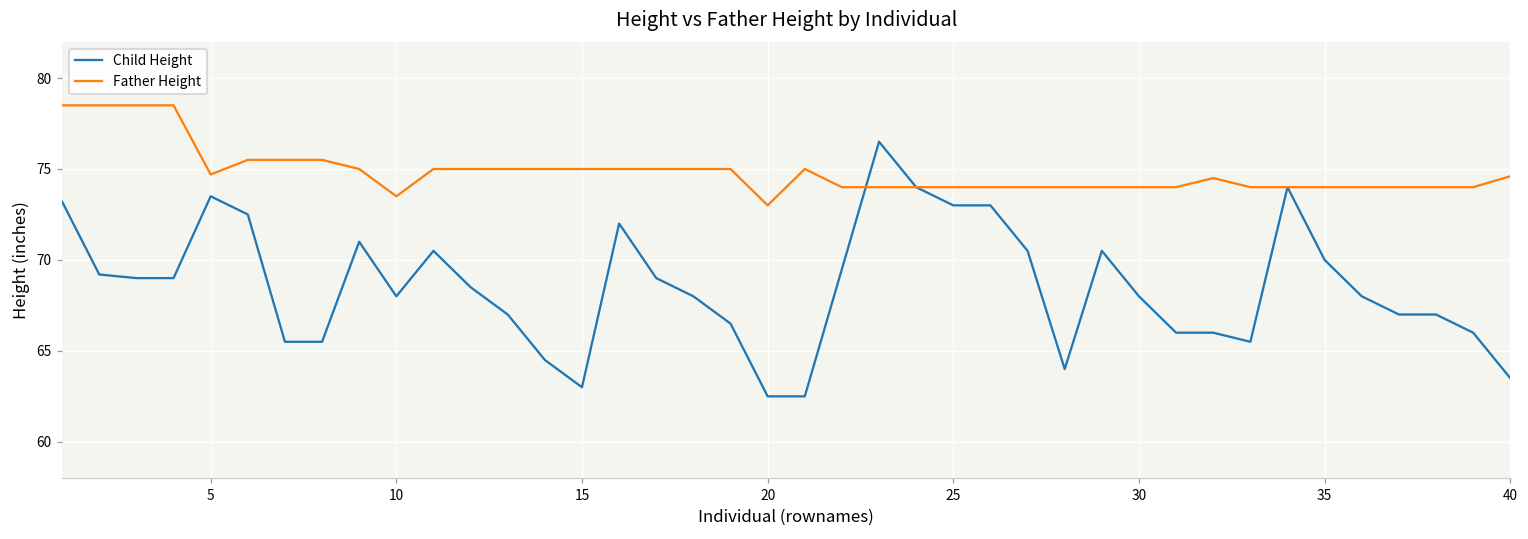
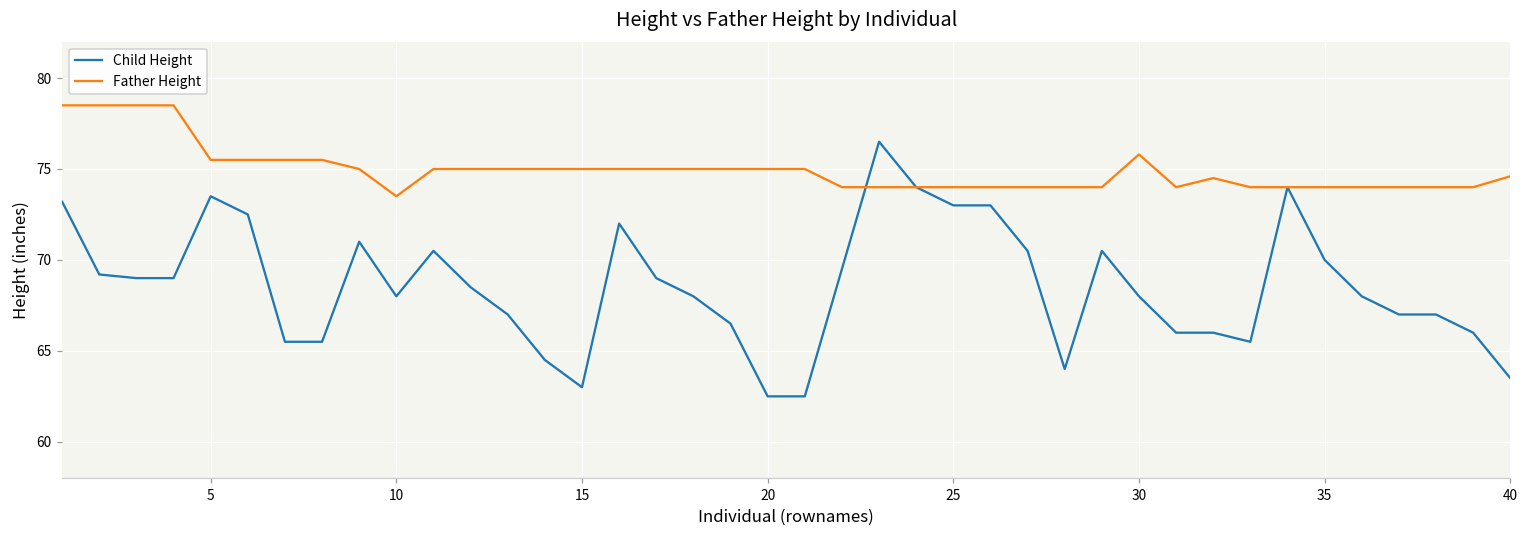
Father Height, 5: 74.7 -> 75.5
Father Height, 20: 73 -> 75
Father Height, 30: 74.0 -> 75.8
